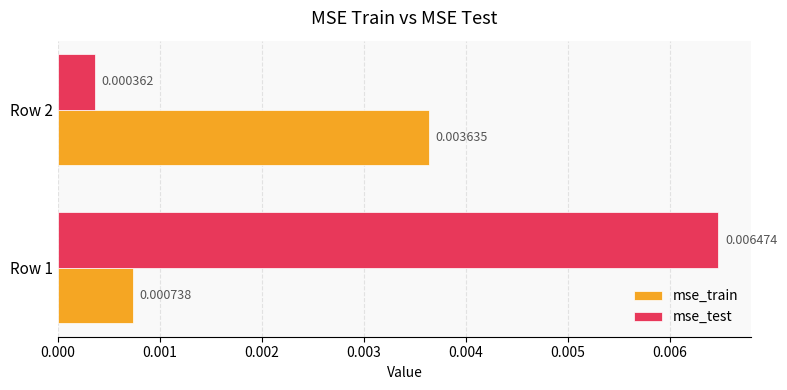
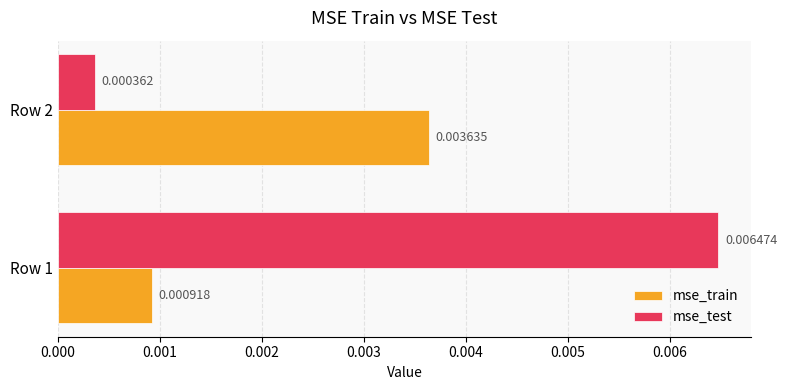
mse_train, Row 1: 0.000738 -> 0.000918
